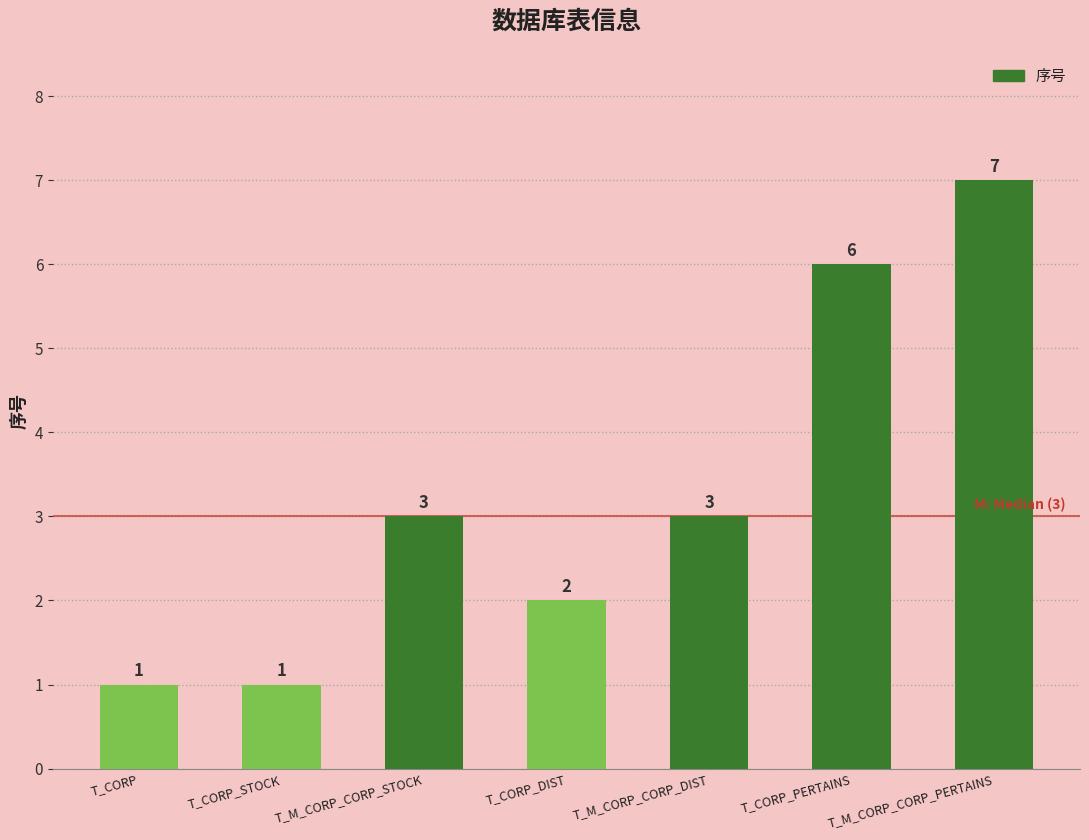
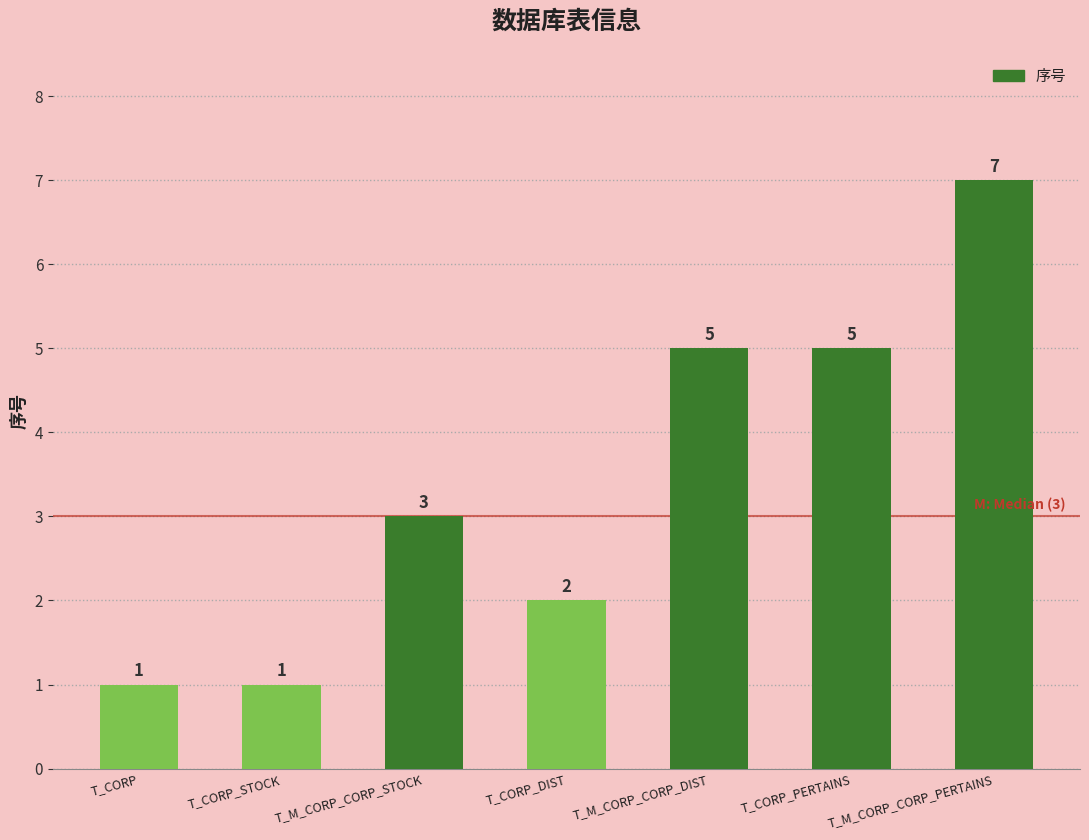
T_M_CORP_CORP_DIST: 3 -> 5
T_CORP_PERTAINS: 6 -> 5
